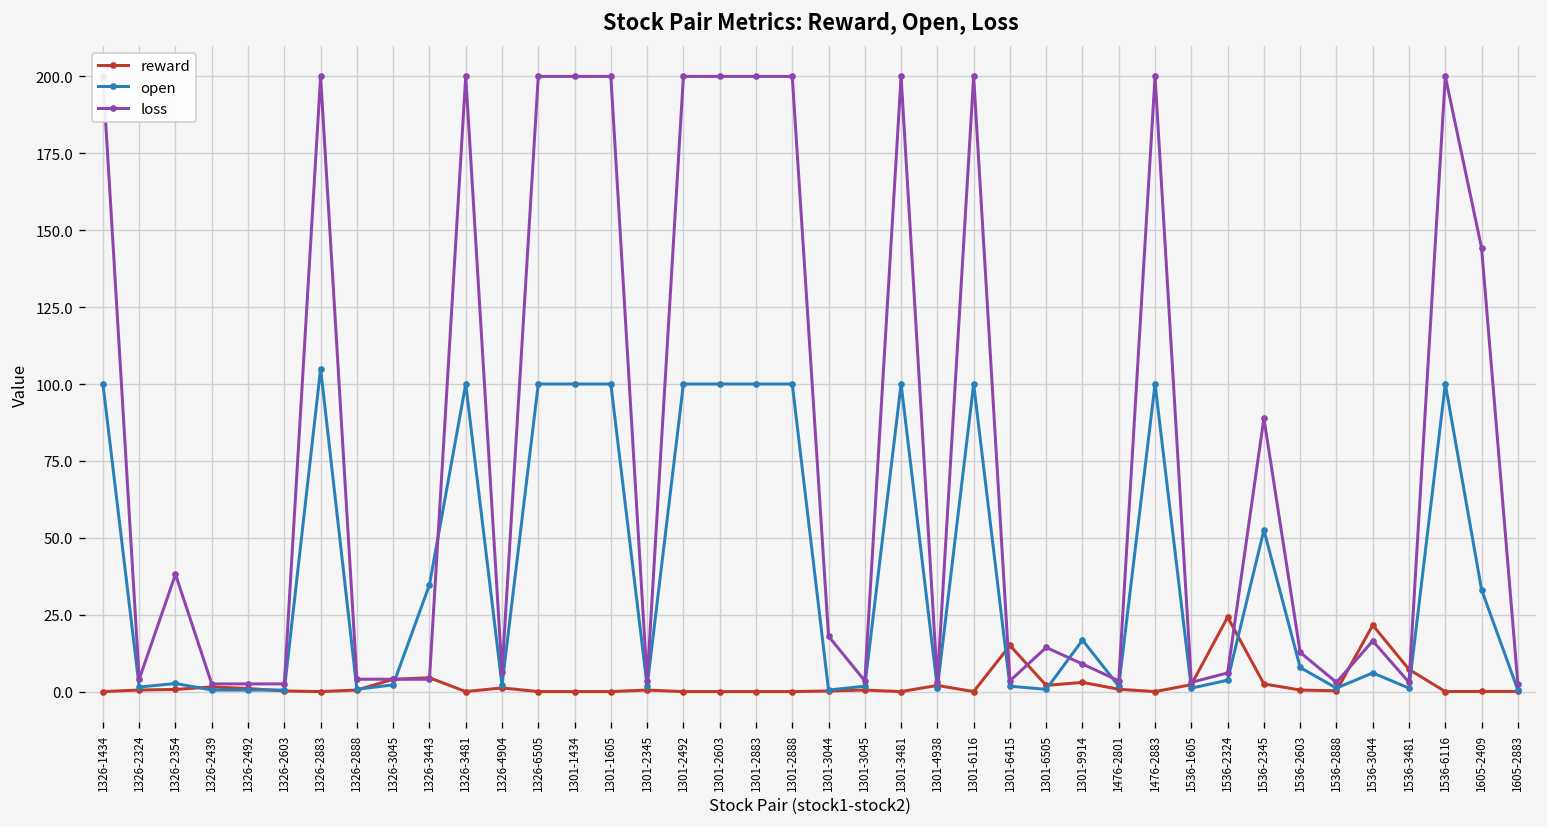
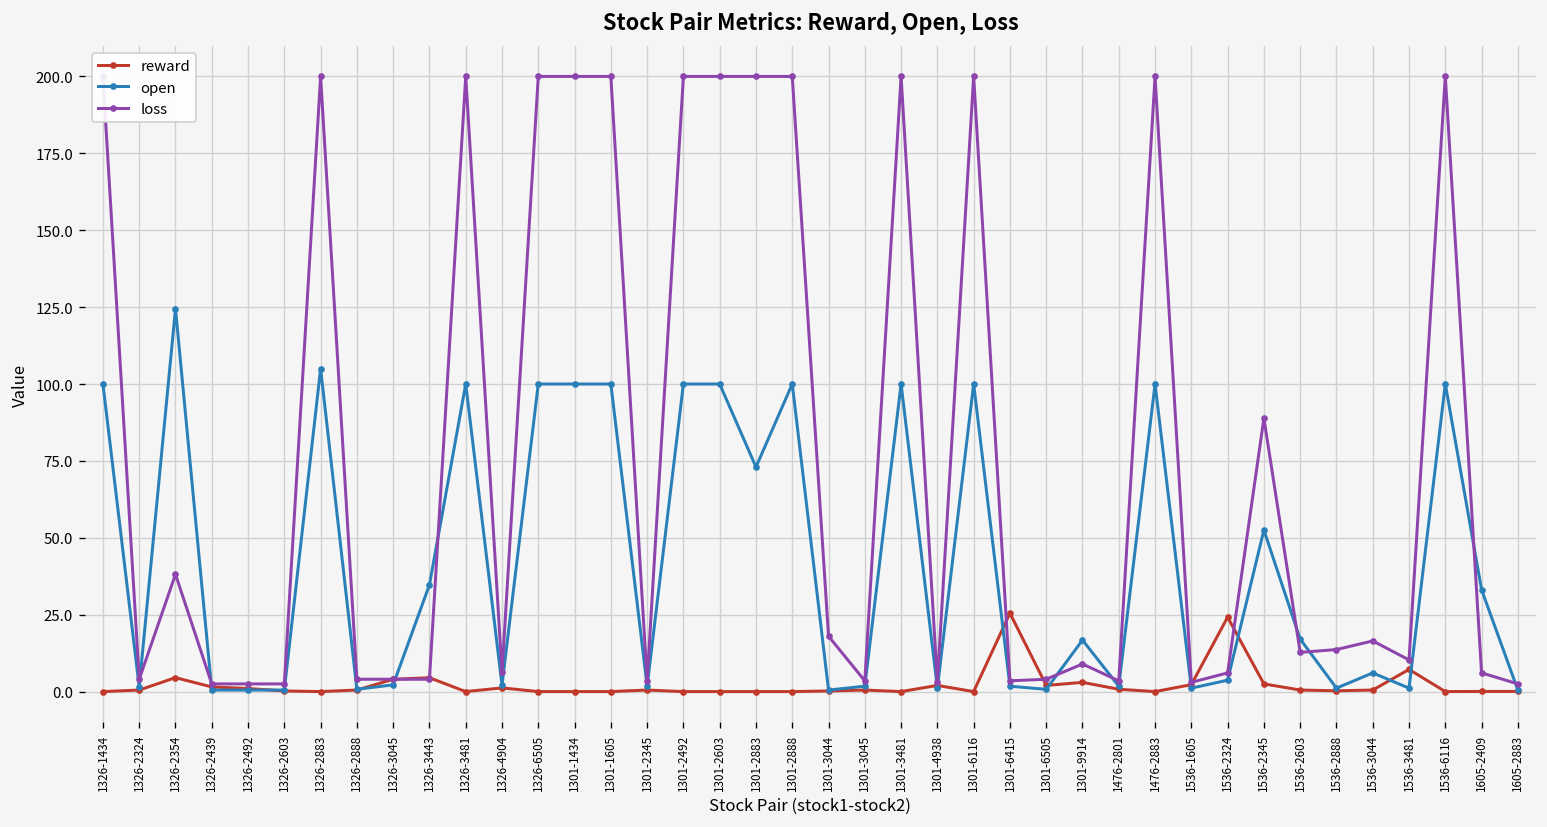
reward, 1326-2354: 1 -> 5
open, 1326-2354: 3 -> 124
open, 1301-2883: 100 -> 73
reward, 1301-6415: 15 -> 26
loss, 1301-6505: 14 -> 4
open, 1536-2603: 8 -> 17
loss, 1536-2888: 3 -> 14
reward, 1536-3044: 22 -> 1
loss, 1536-3481: 3 -> 10
loss, 1605-2409: 144 -> 6
